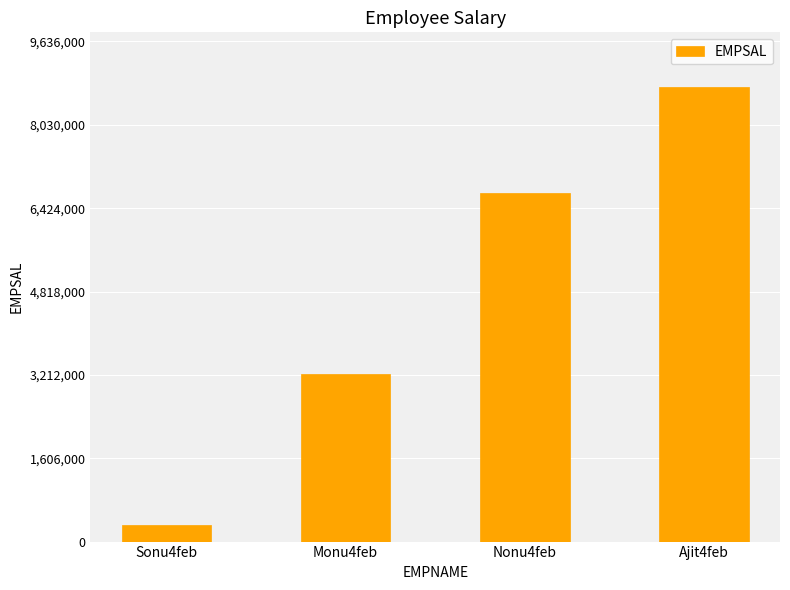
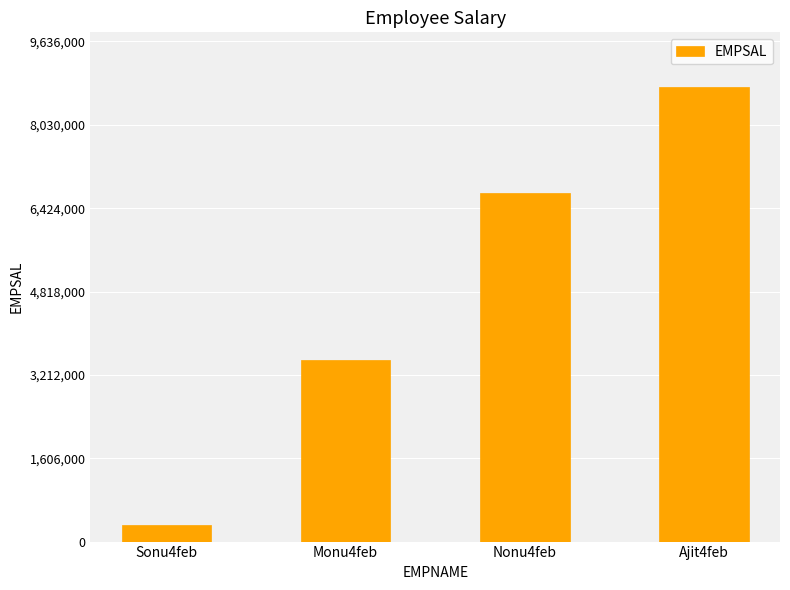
Monu4feb: 3,200,000 -> 3,500,000
